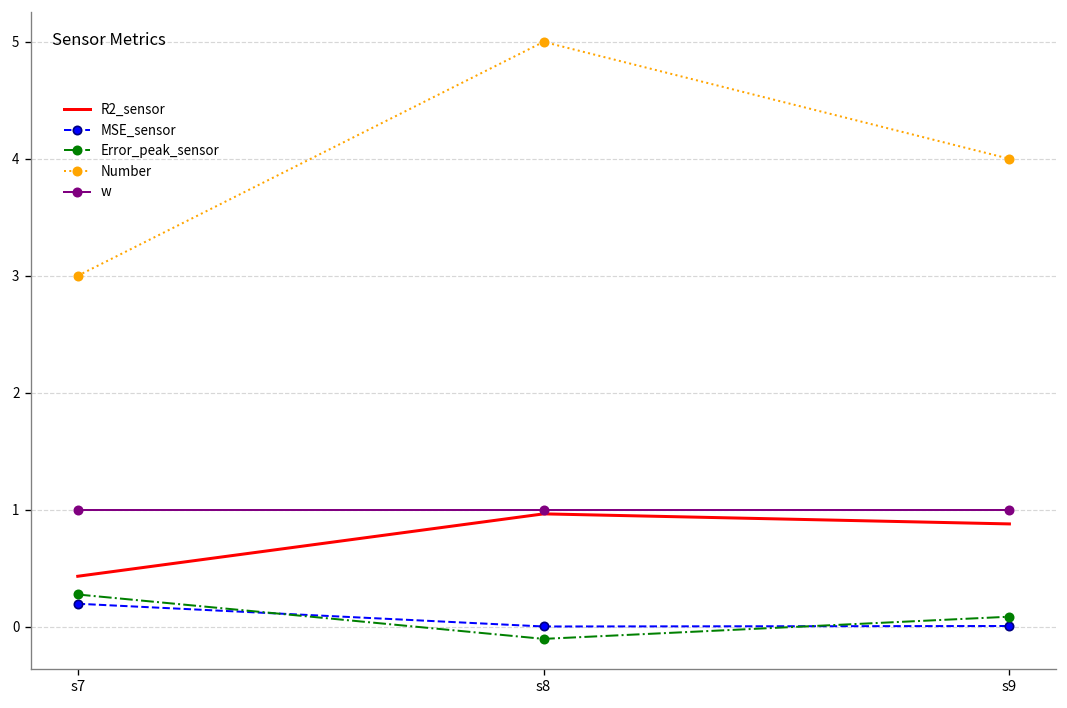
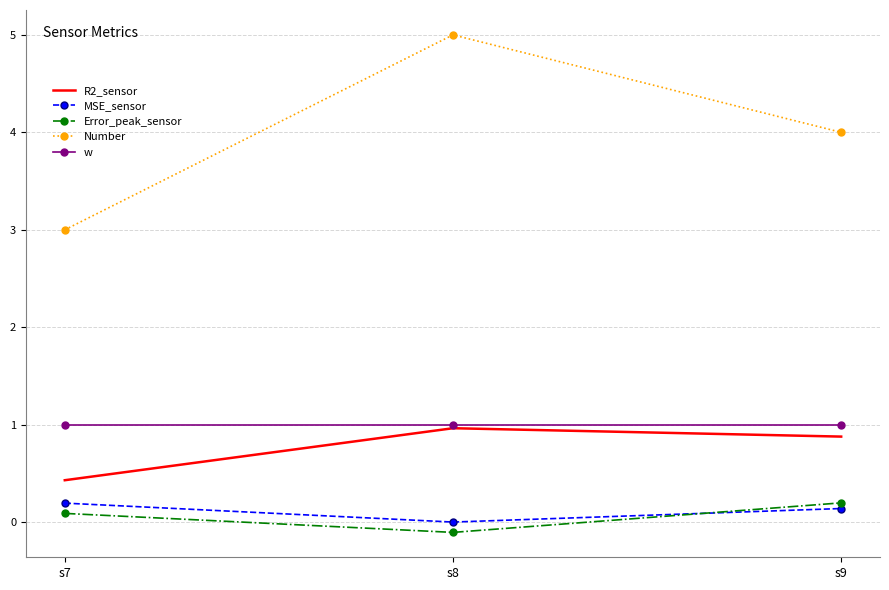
Error_peak_sensor, s7: 0.3 -> 0.1
MSE_sensor, s9: 0.0 -> 0.1
Error_peak_sensor, s9: 0.1 -> 0.2
